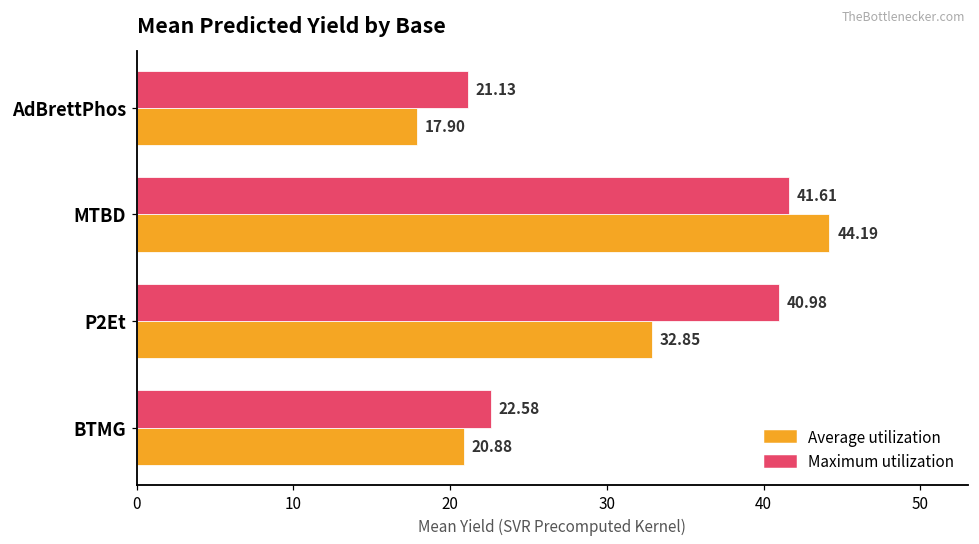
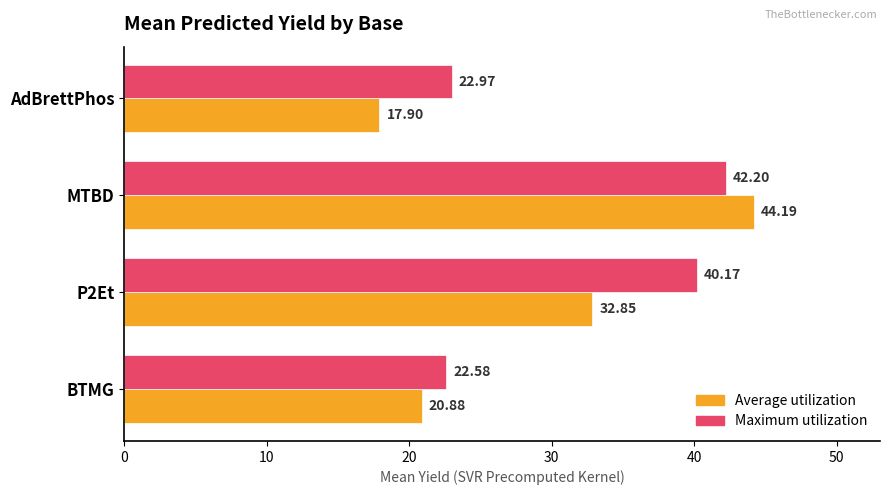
Maximum utilization, AdBrettPhos: 21.13 -> 22.97
Maximum utilization, MTBD: 41.61 -> 42.20
Maximum utilization, P2Et: 40.98 -> 40.17
